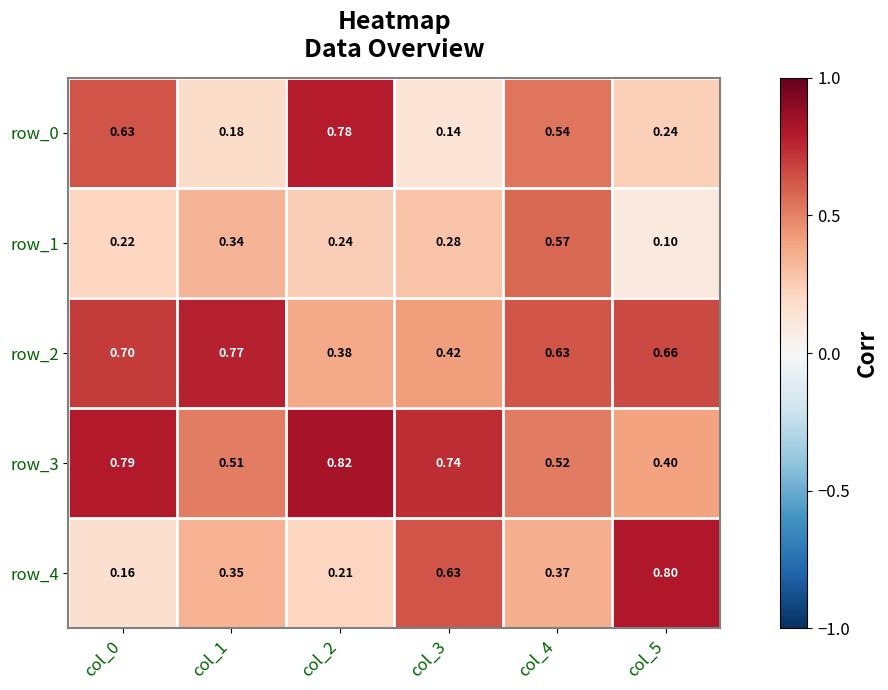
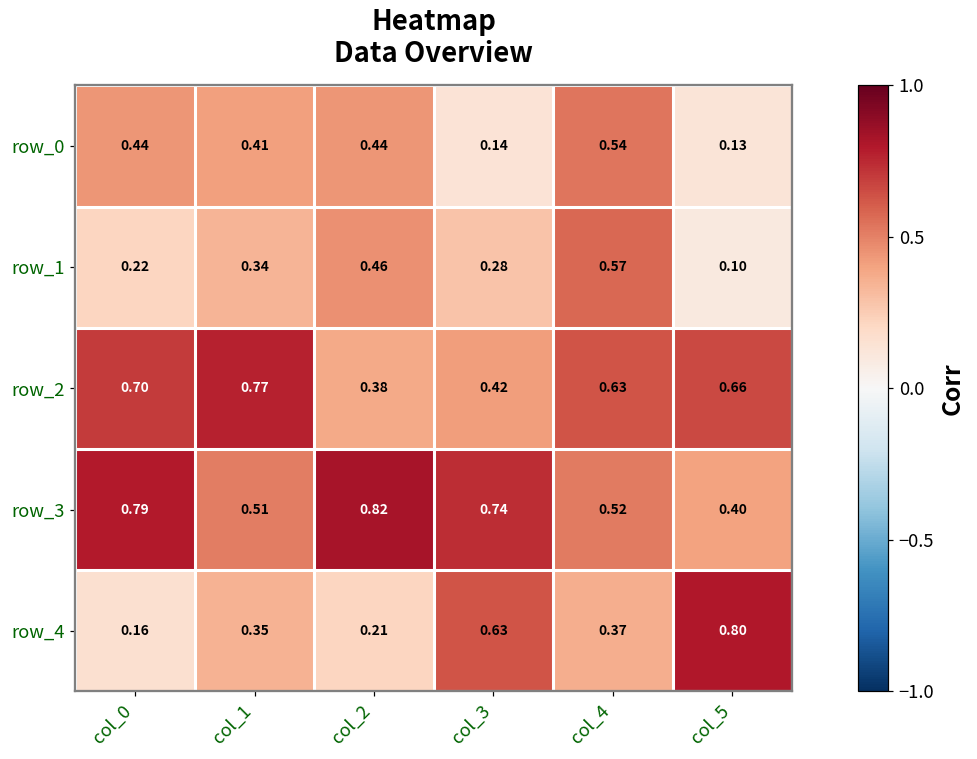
row_0, col_0: 0.63 -> 0.44
row_0, col_1: 0.18 -> 0.41
row_0, col_2: 0.78 -> 0.44
row_0, col_5: 0.24 -> 0.13
row_1, col_2: 0.24 -> 0.46
